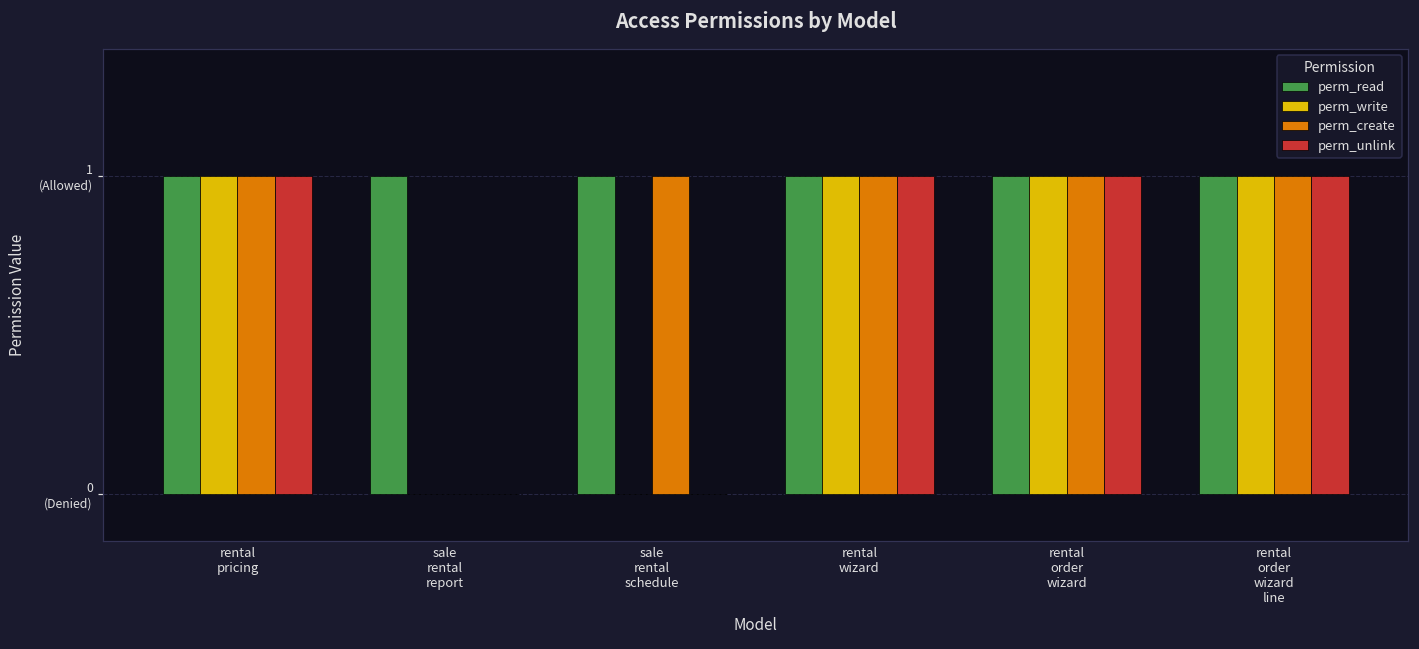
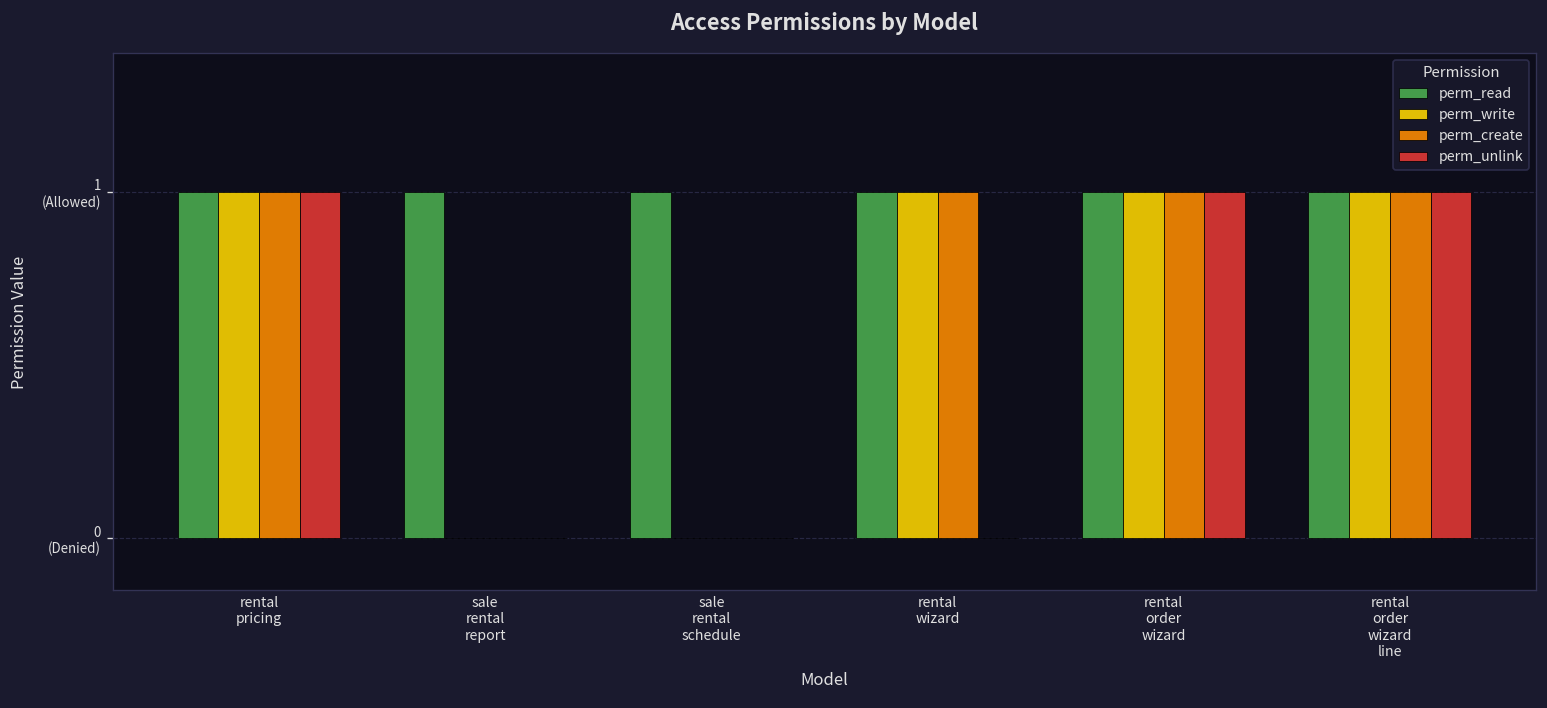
perm_create, sale rental schedule: 1 (Allowed) -> 0 (Allowed)
perm_unlink, rental wizard: 1 (Allowed) -> 0 (Allowed)
